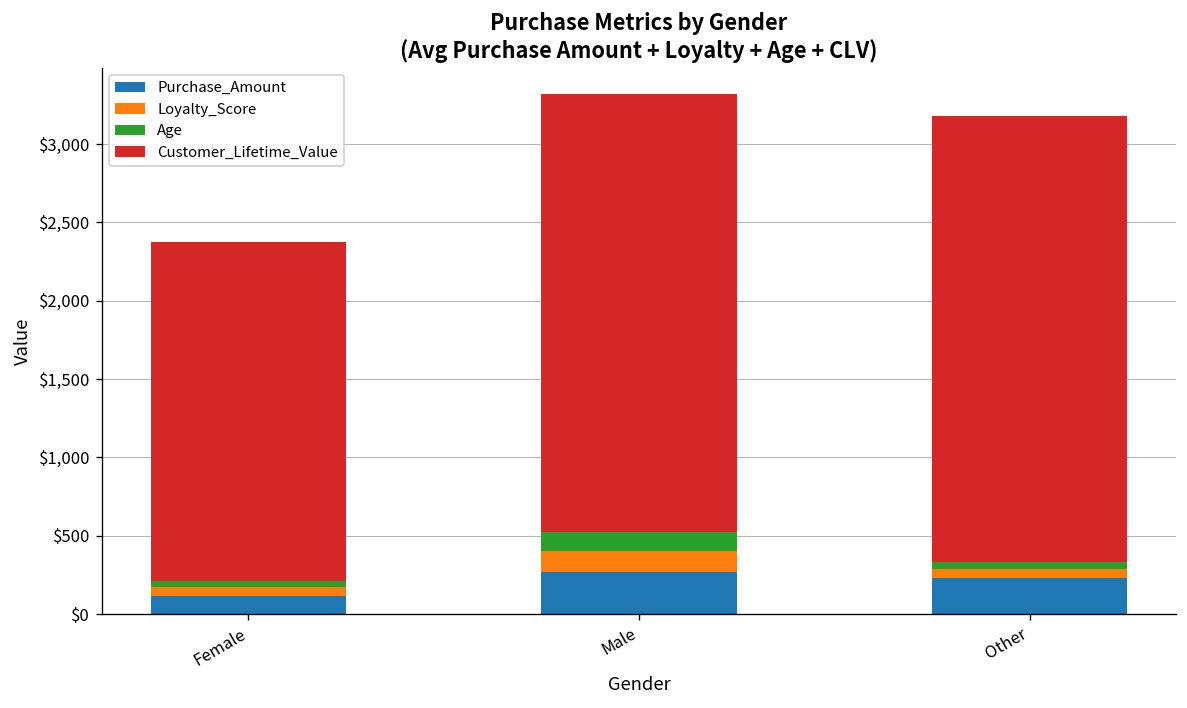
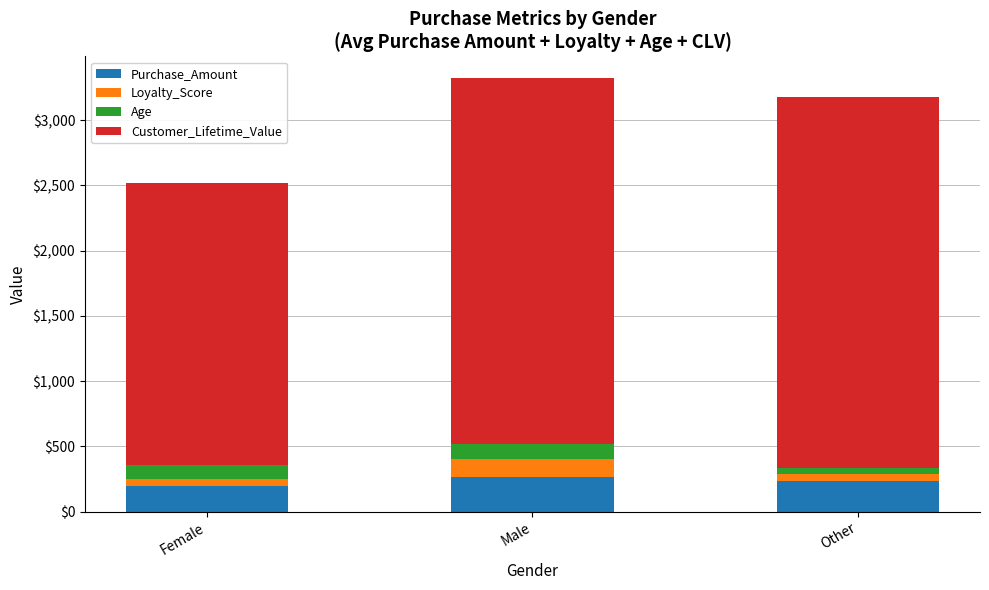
Purchase_Amount, Female: $120 -> $190
Age, Female: $40 -> $110
